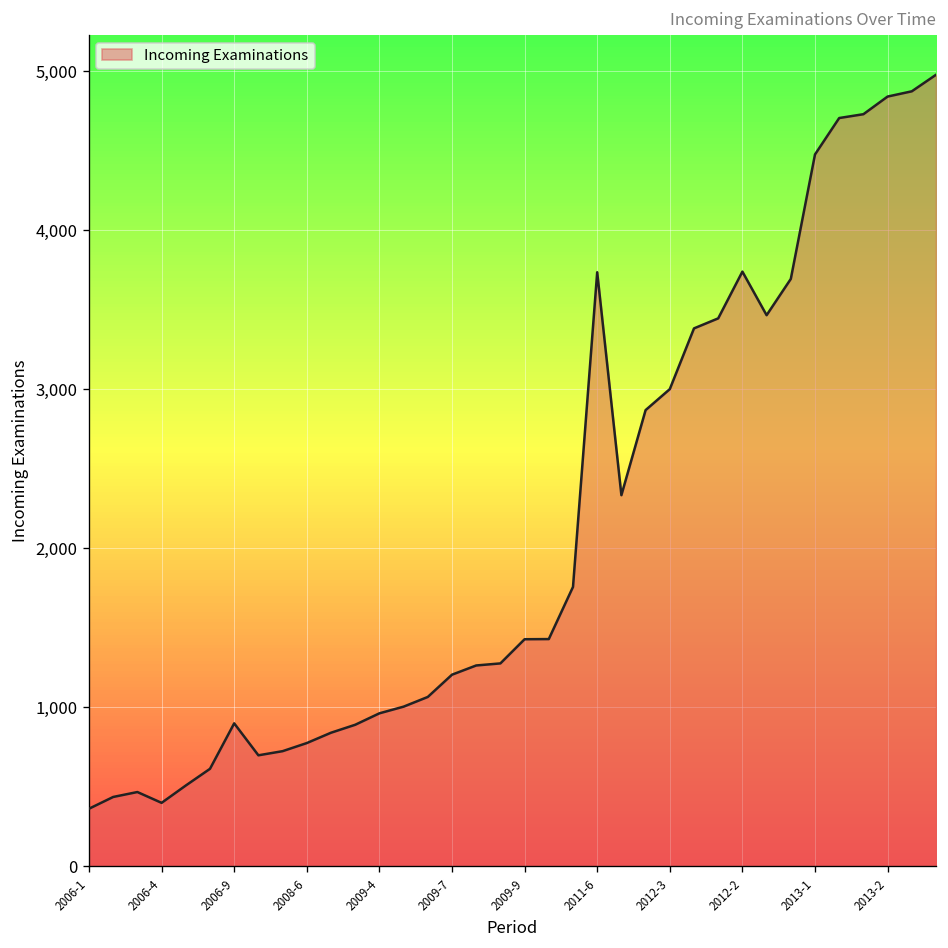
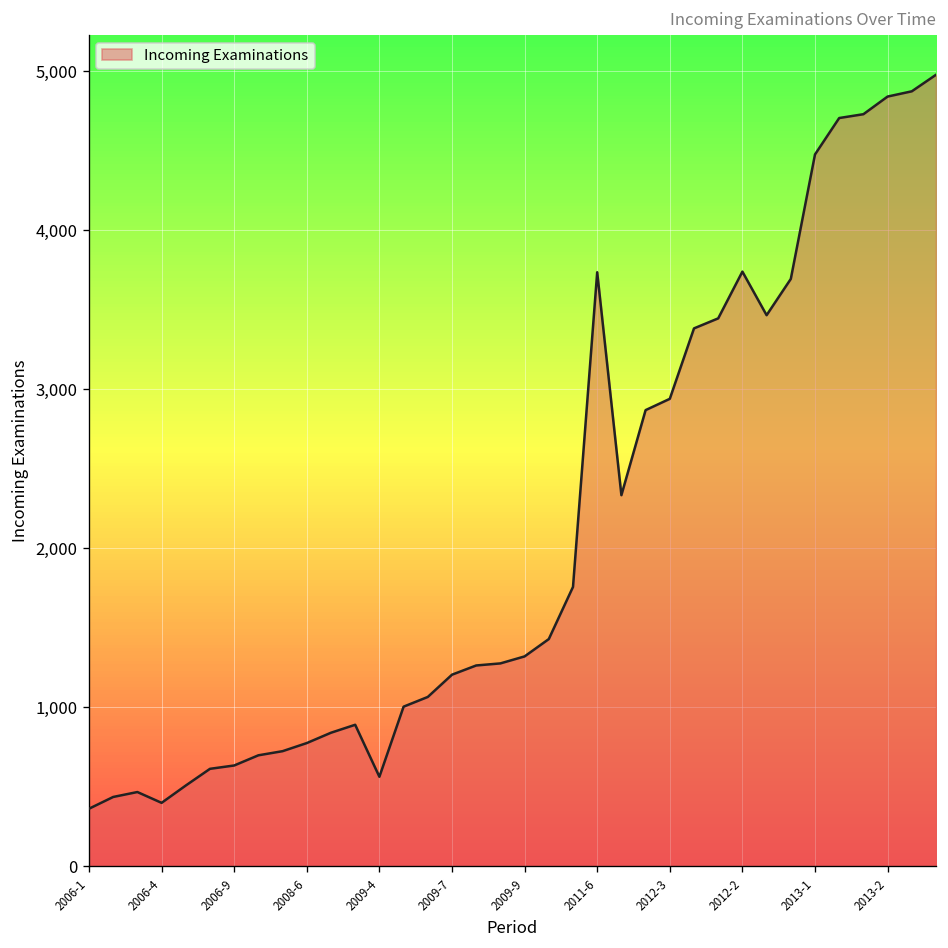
2006-9: 900 -> 630
2009-4: 960 -> 560
2009-9: 1,430 -> 1,320
2012-3: 3,000 -> 2,940
